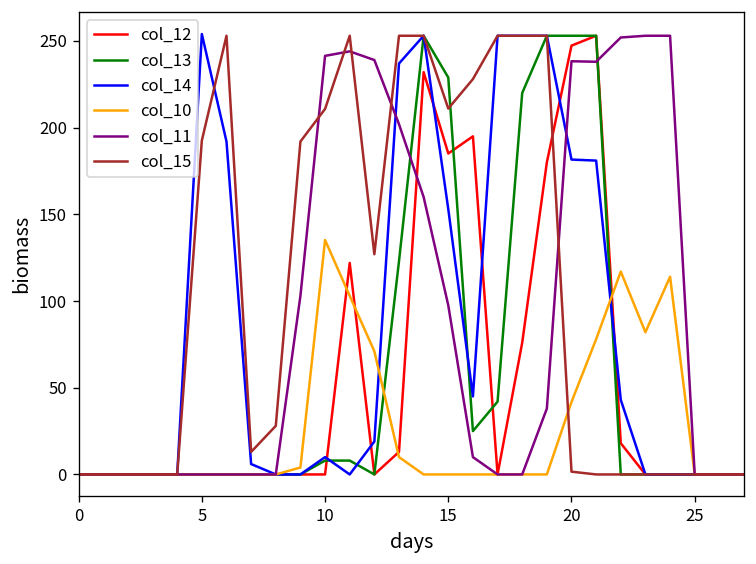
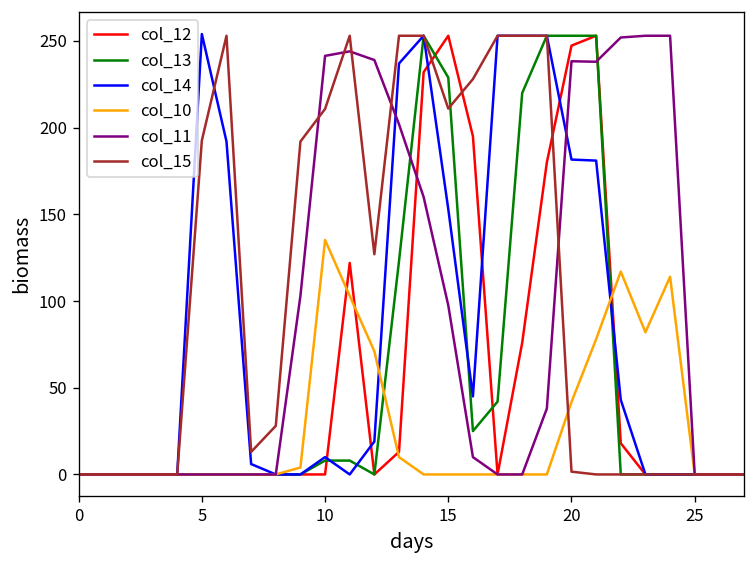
col_12, 15: 185 -> 253
